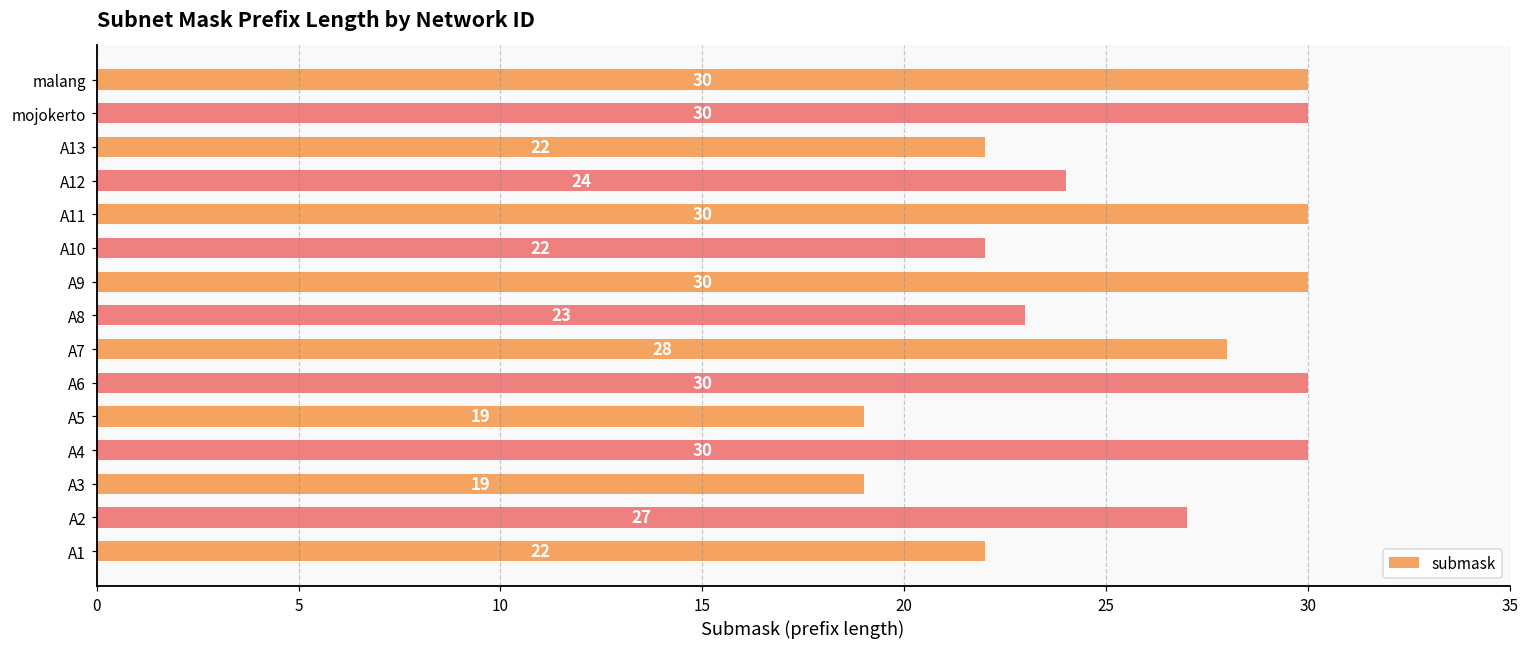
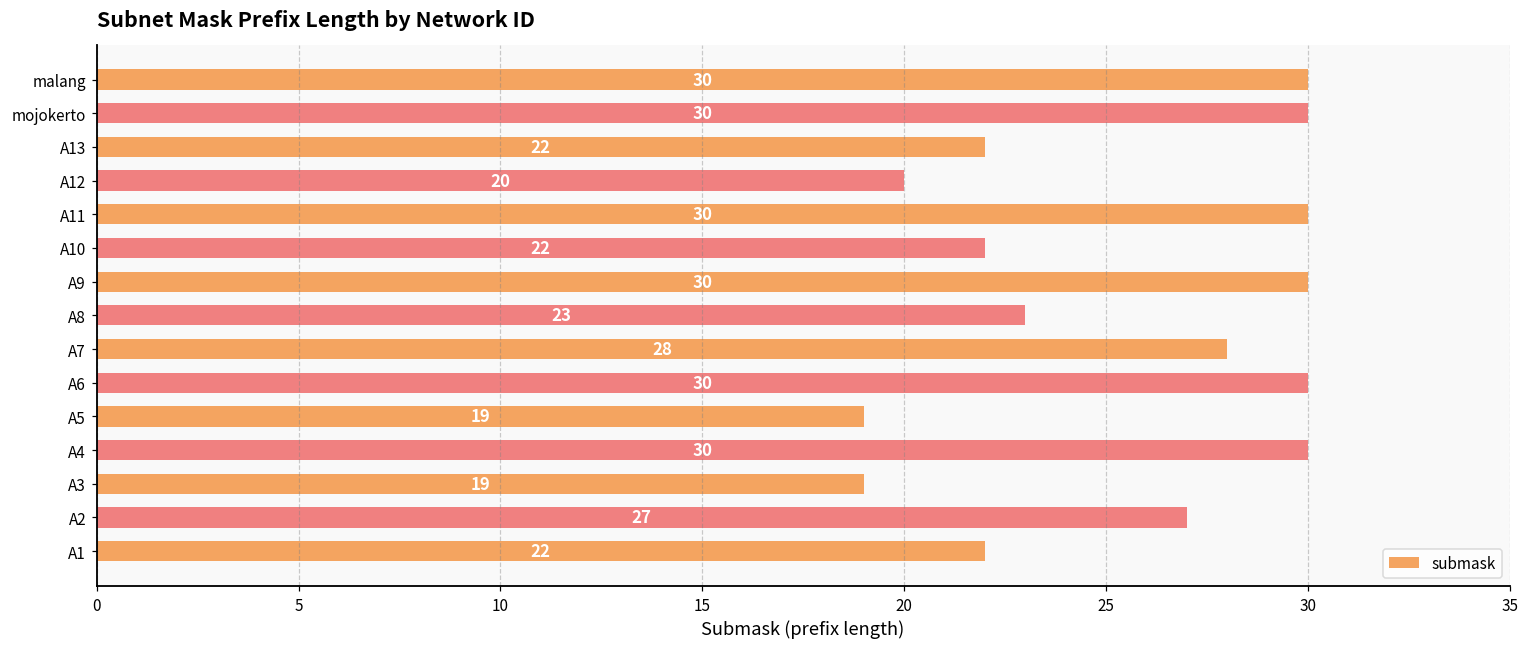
A12: 24 -> 20
